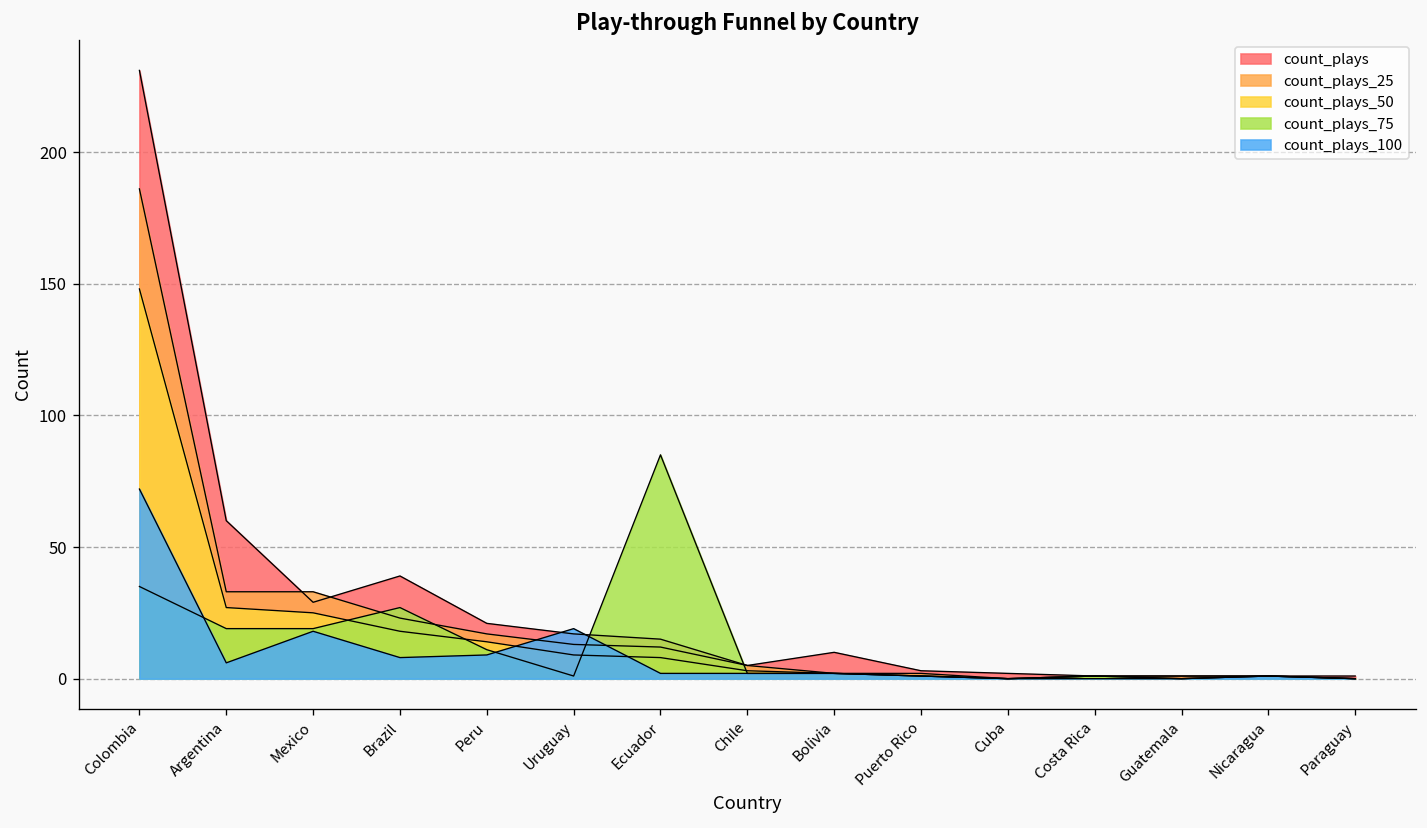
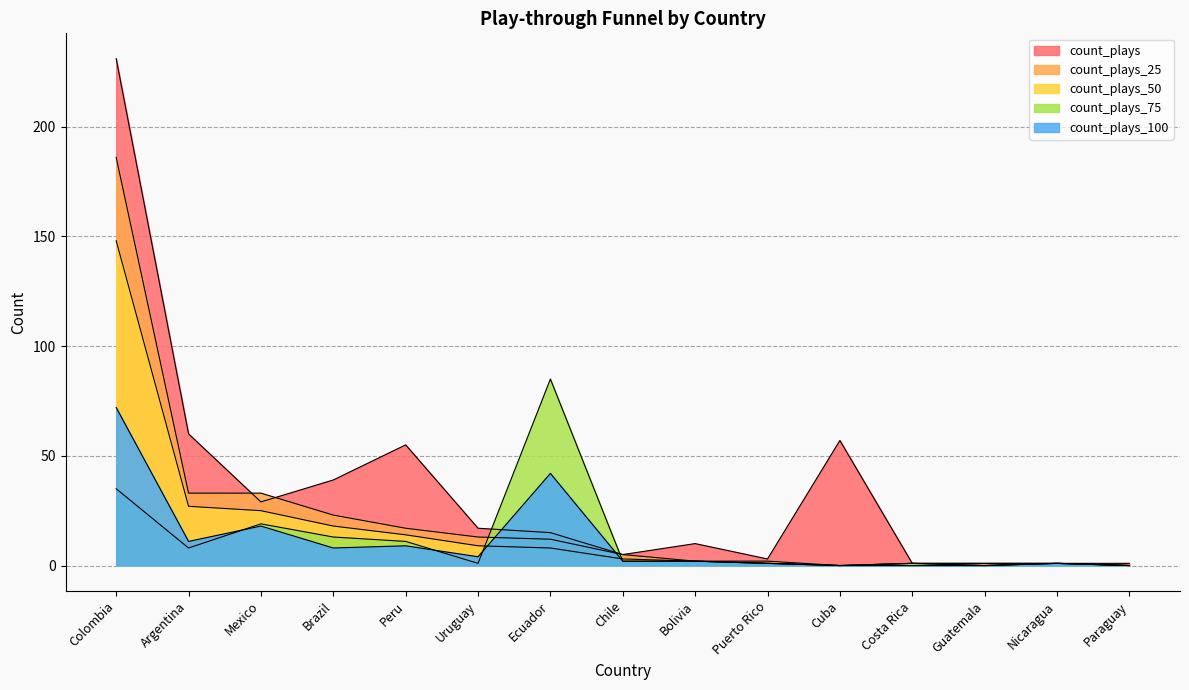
count_plays_75, Argentina: 19 -> 8
count_plays_100, Argentina: 6 -> 11
count_plays_75, Brazil: 27 -> 13
count_plays, Peru: 21 -> 55
count_plays_100, Uruguay: 19 -> 4
count_plays_100, Ecuador: 2 -> 42
count_plays, Cuba: 2 -> 57
